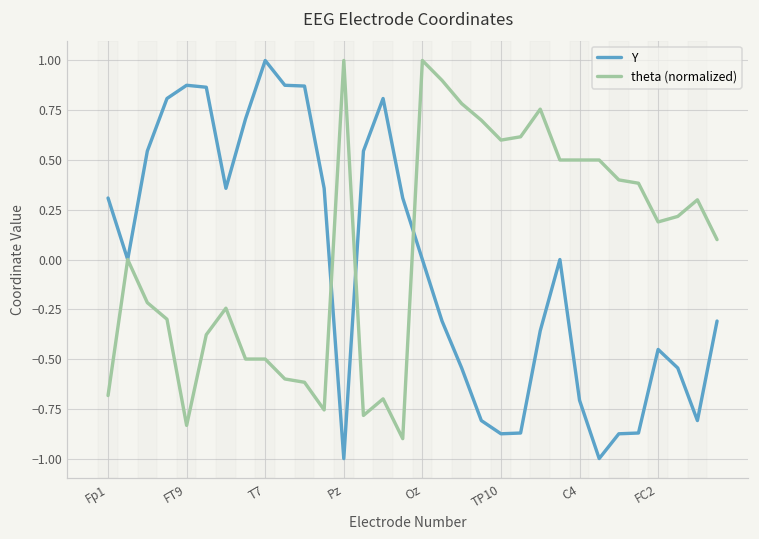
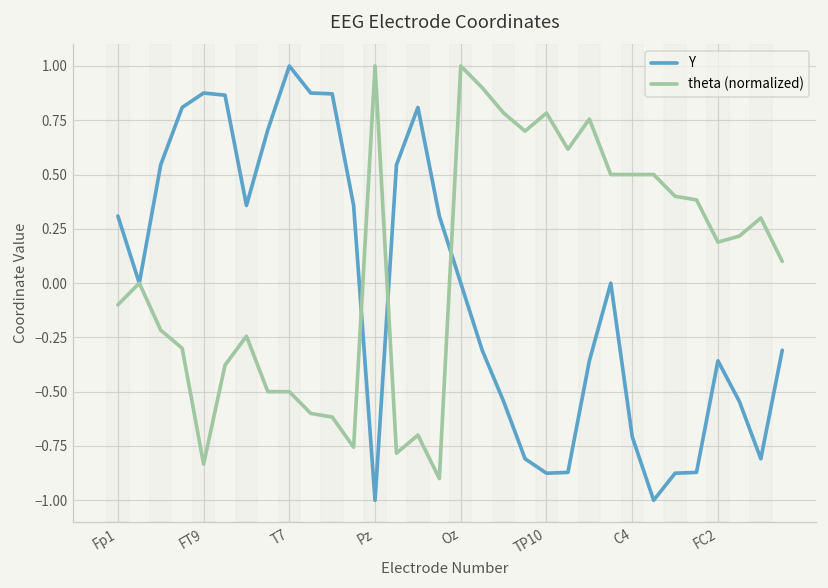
theta (normalized), Fp1: -0.68 -> -0.10
theta (normalized), TP10: 0.60 -> 0.78
Y, FC2: -0.45 -> -0.36
